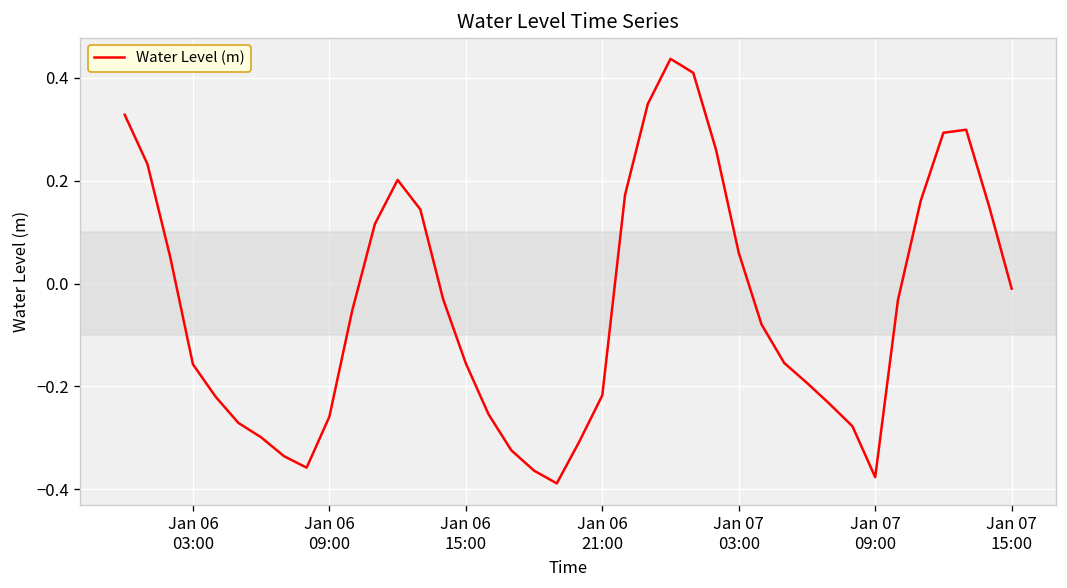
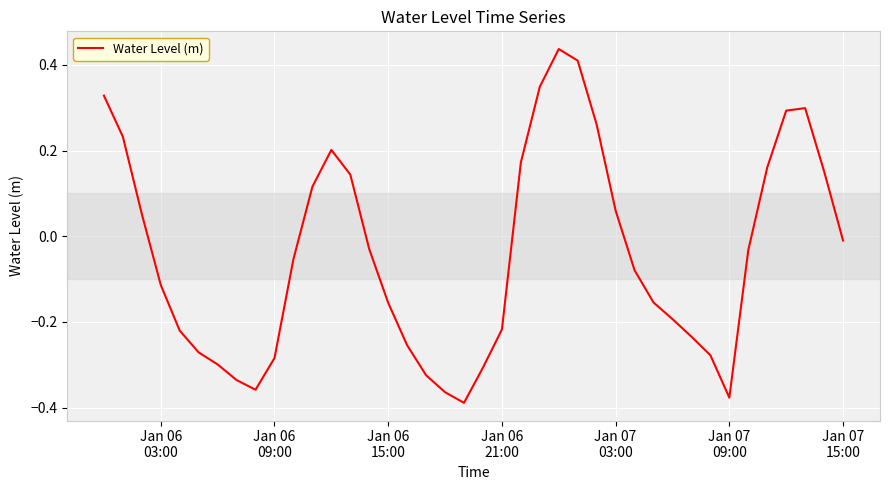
Jan 06 03:00: -0.16 -> -0.11
Jan 06 09:00: -0.26 -> -0.28
